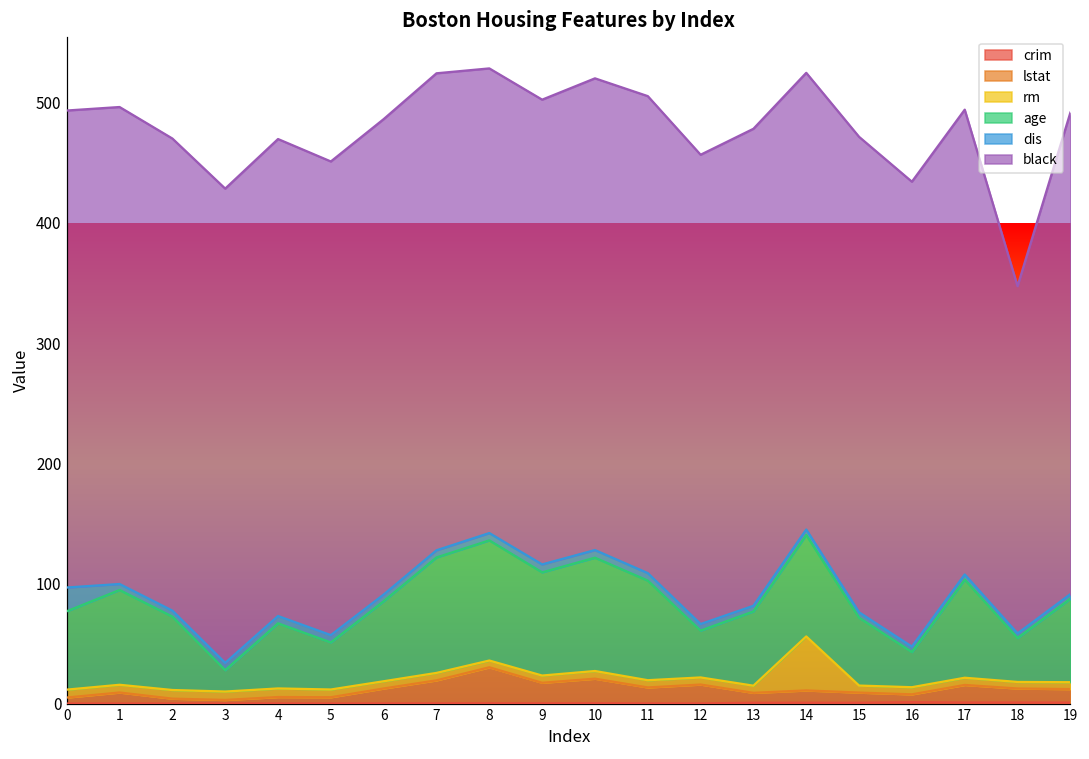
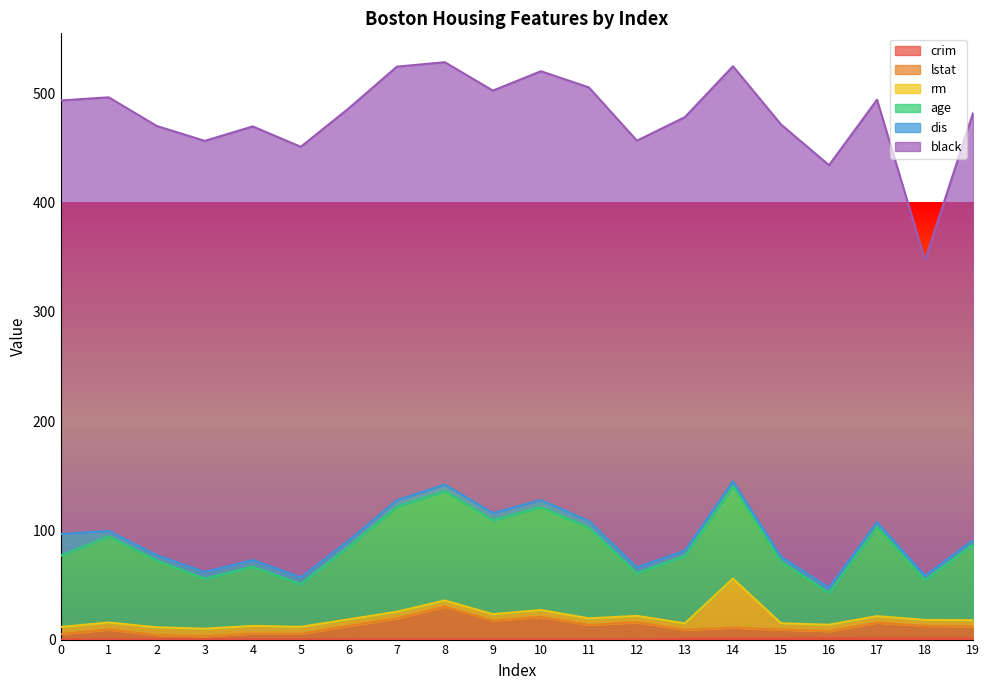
age, 3: 18 -> 46
black, 19: 401 -> 391
